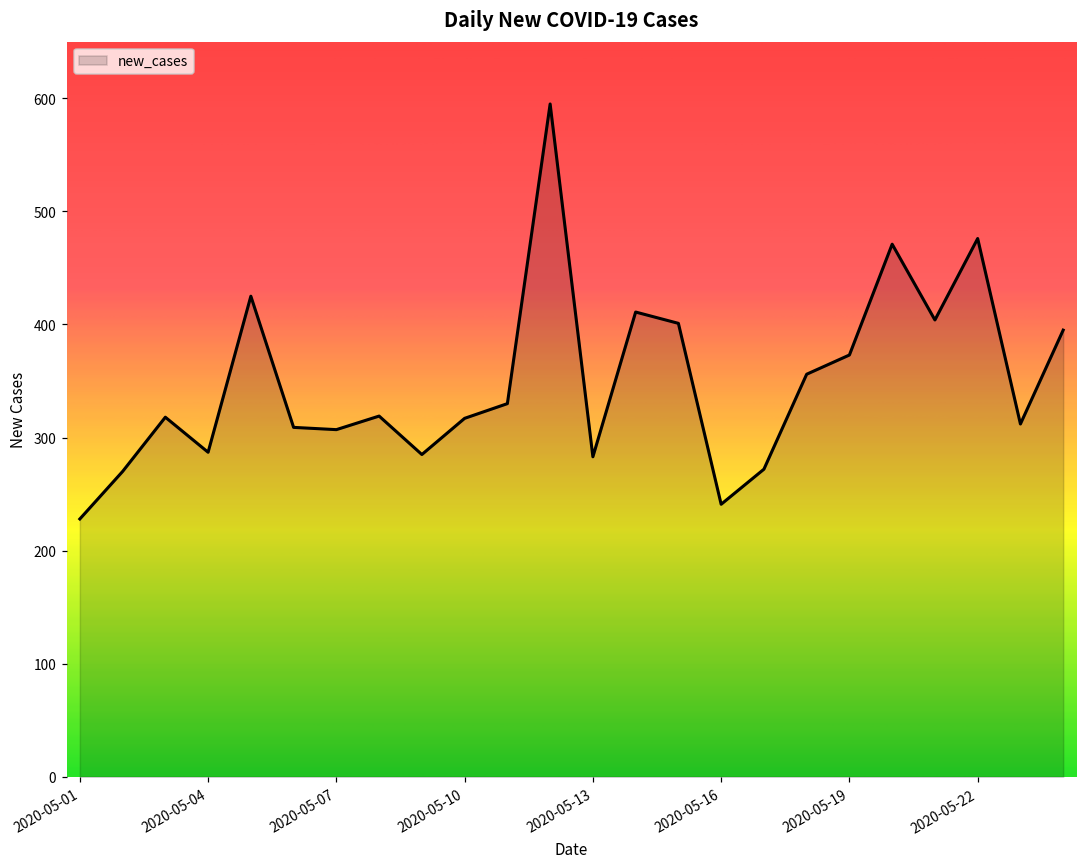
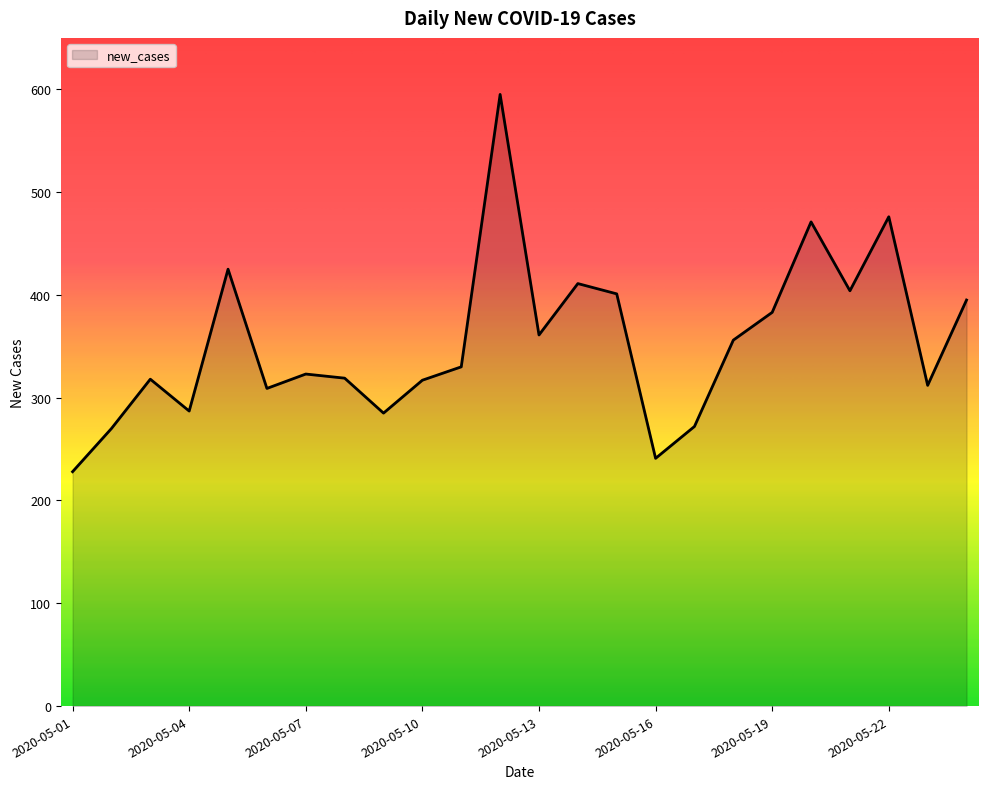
2020-05-07: 307 -> 323
2020-05-13: 283 -> 361
2020-05-19: 373 -> 383
